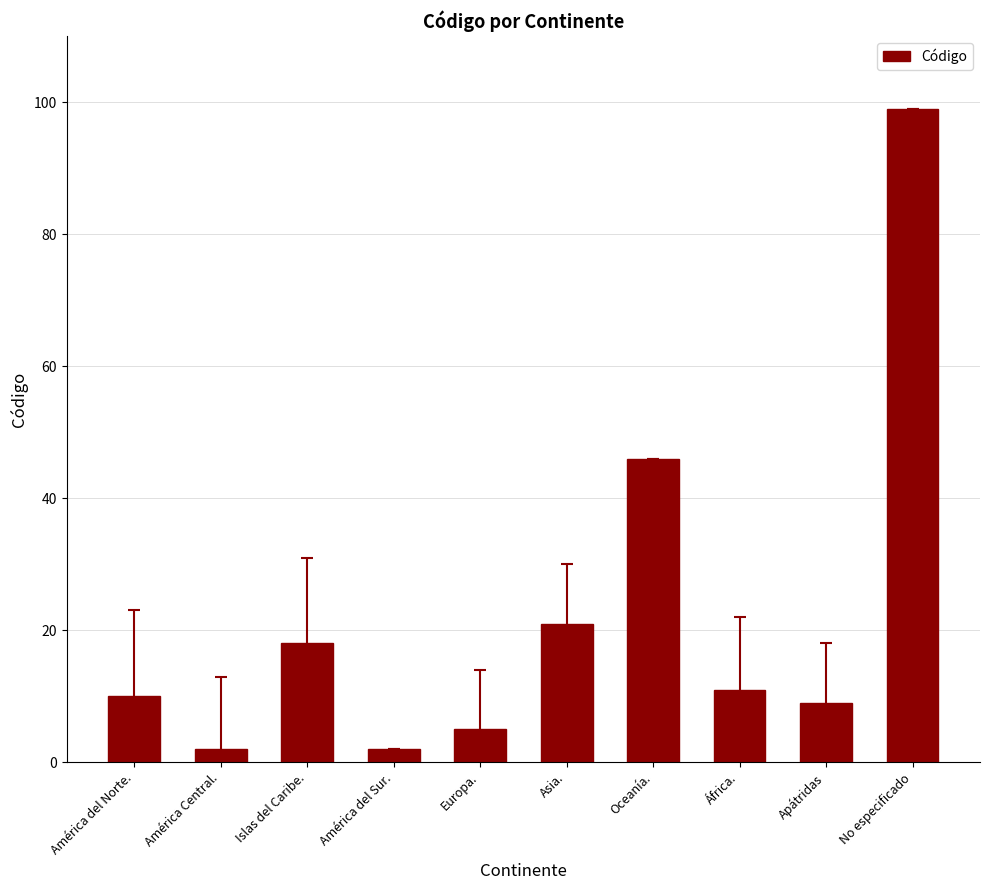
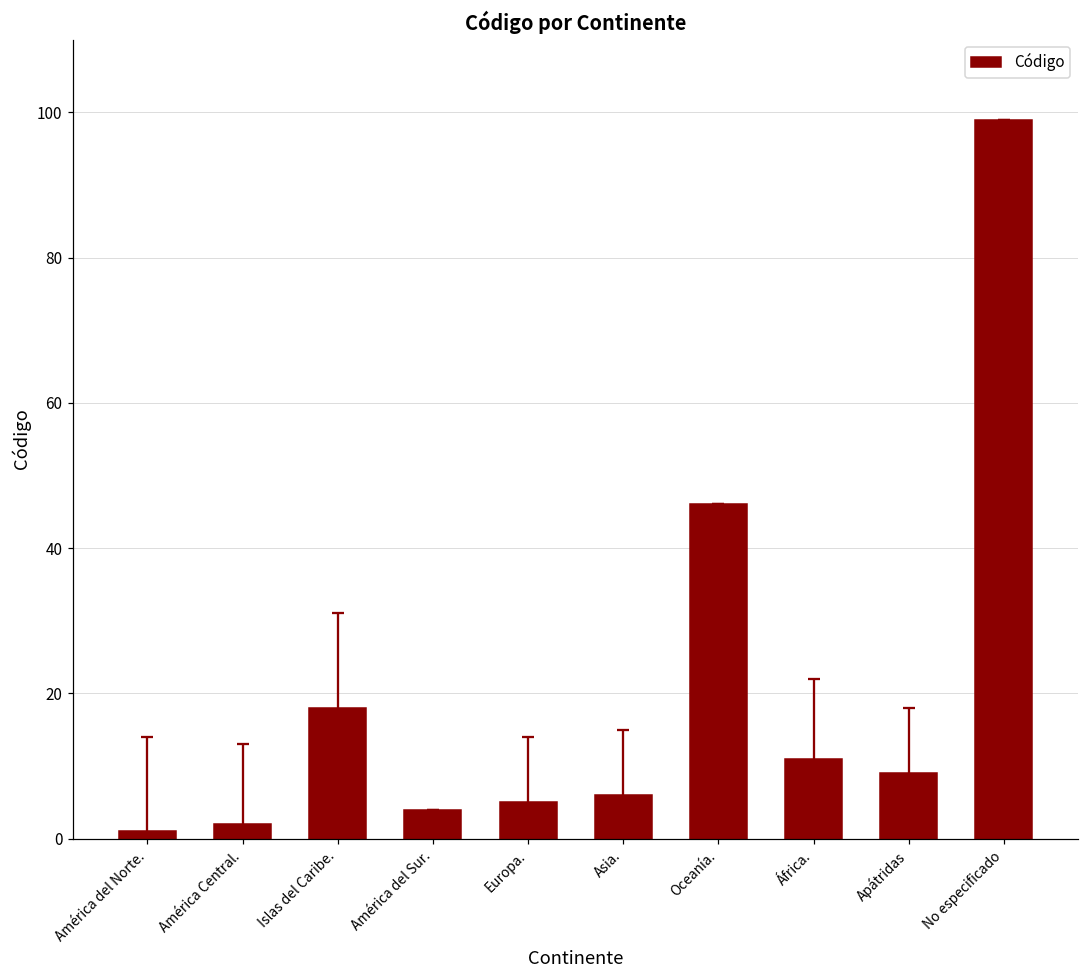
Código, América del Norte.: 10 -> 1
Código, América del Sur.: 2 -> 4
Código, Asia.: 21 -> 6
